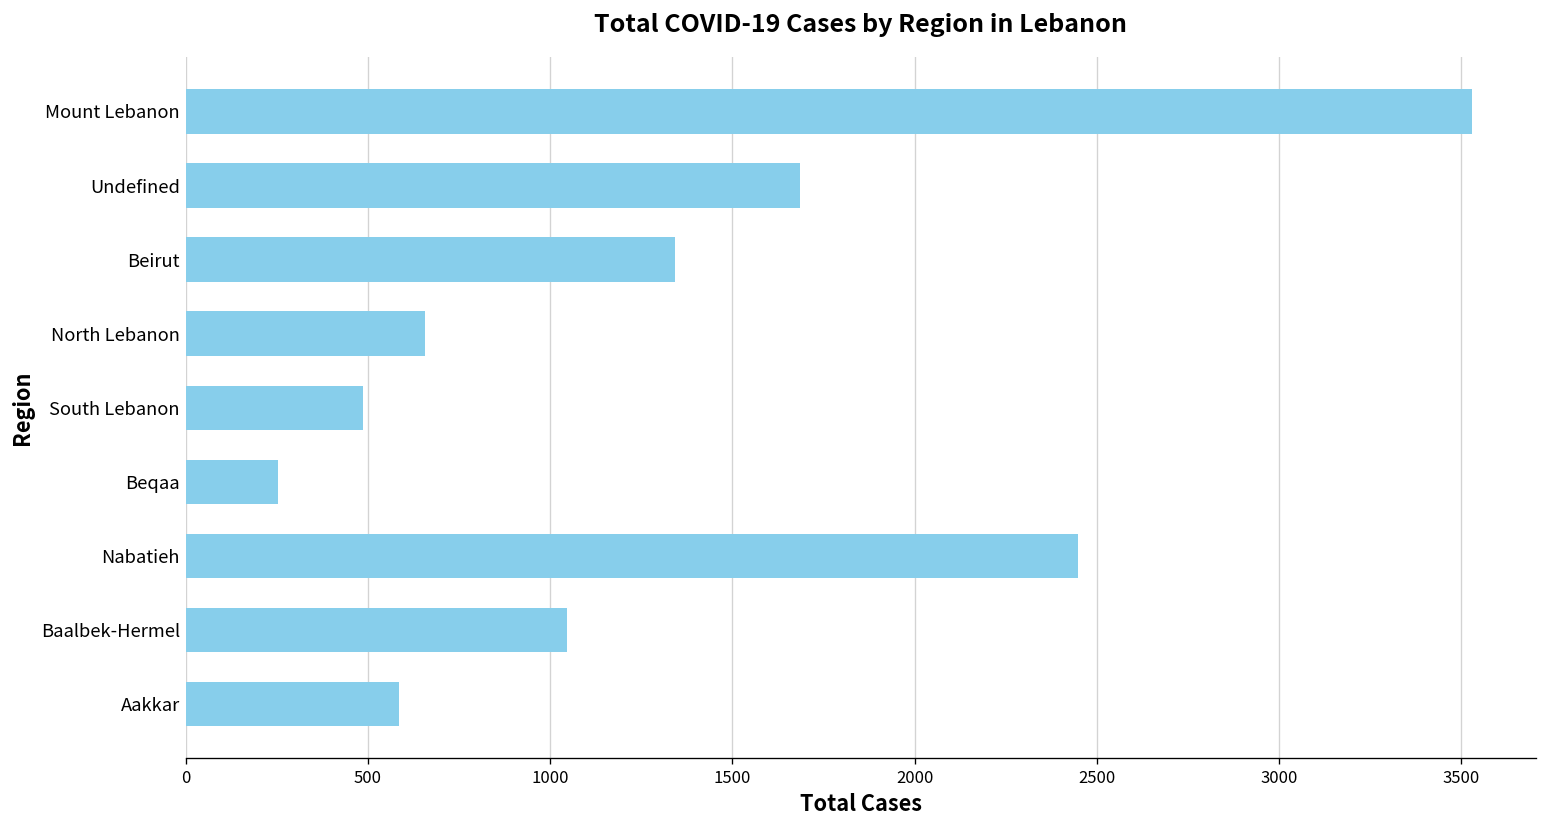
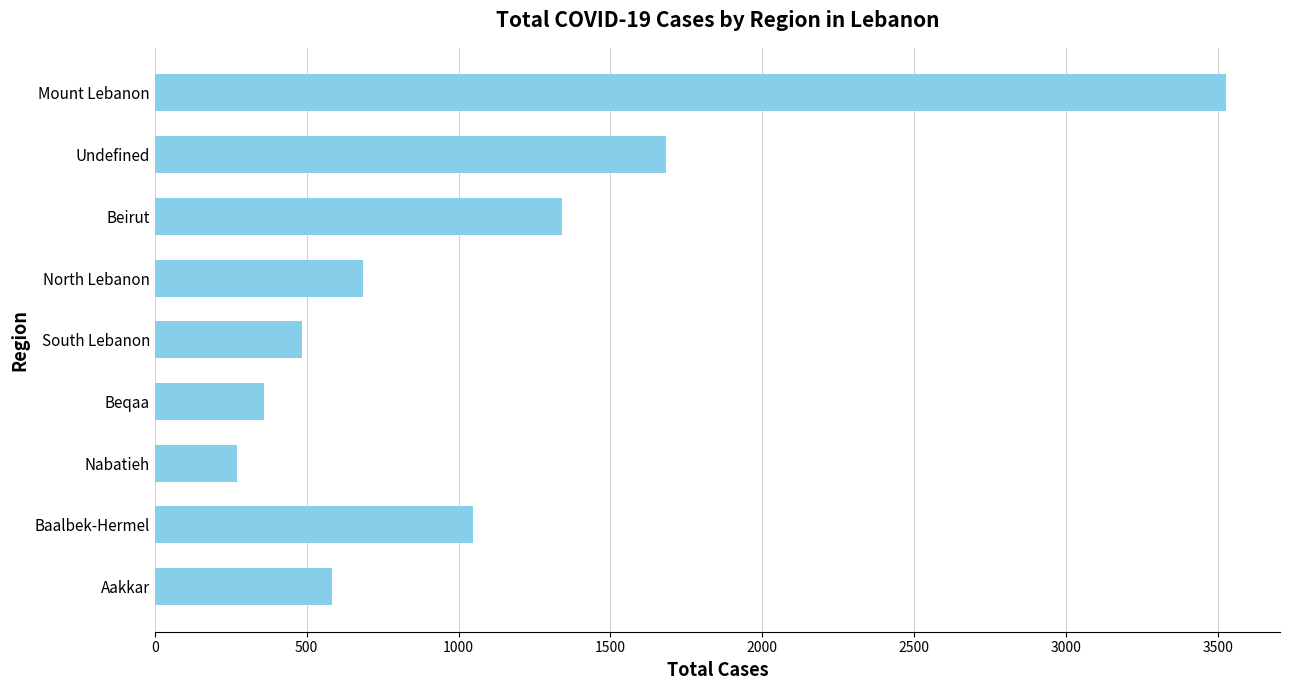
North Lebanon: 660 -> 690
Beqaa: 250 -> 360
Nabatieh: 2450 -> 270
